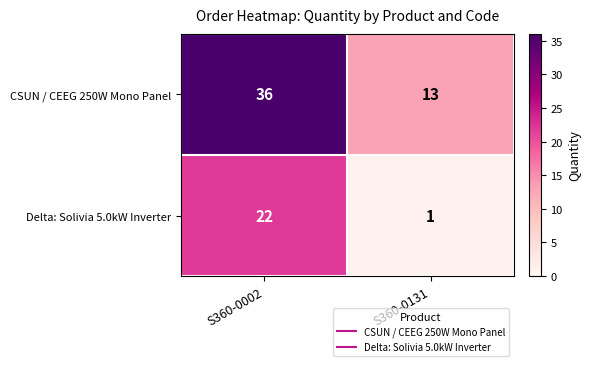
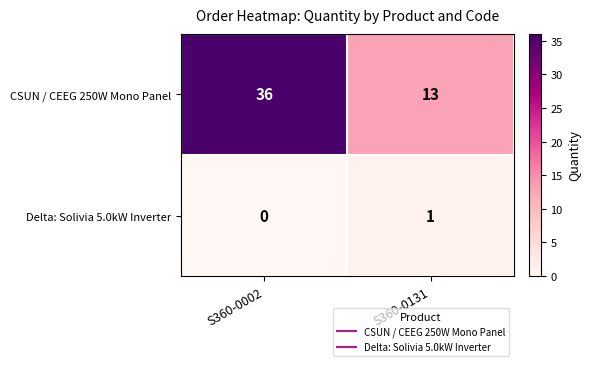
Delta: Solivia 5.0kW Inverter, S360-0002: 22 -> 0
